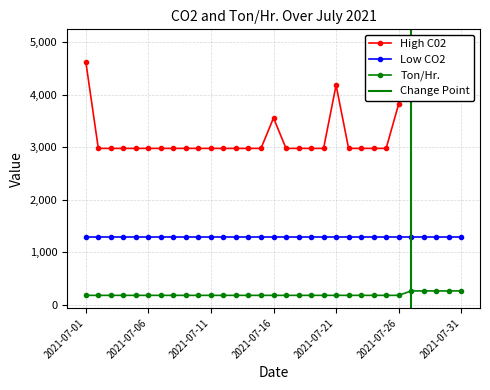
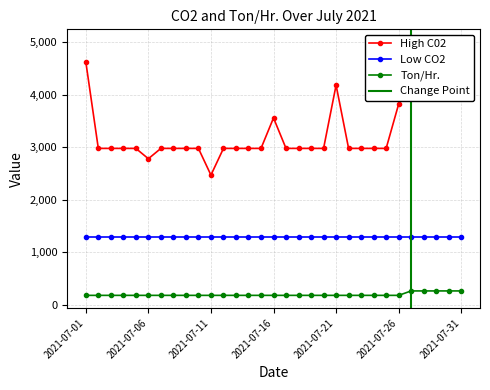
High C02, 2021-07-06: 3,000 -> 2,800
High C02, 2021-07-11: 3,000 -> 2,500
